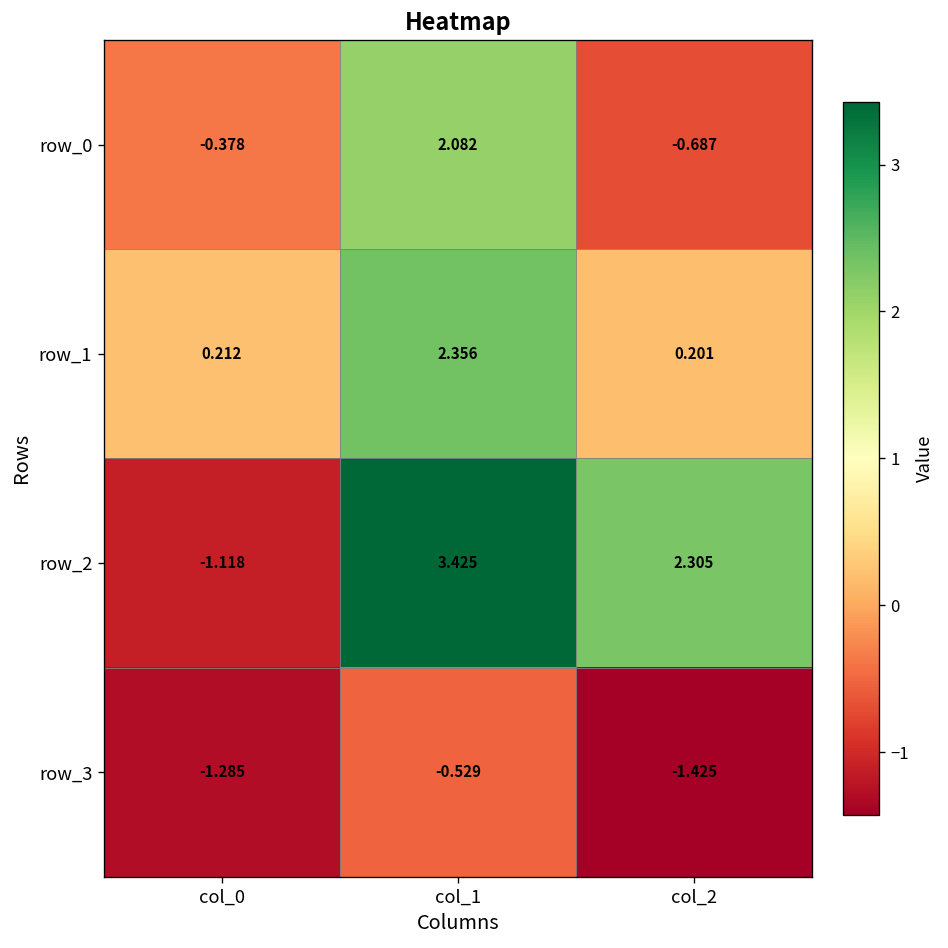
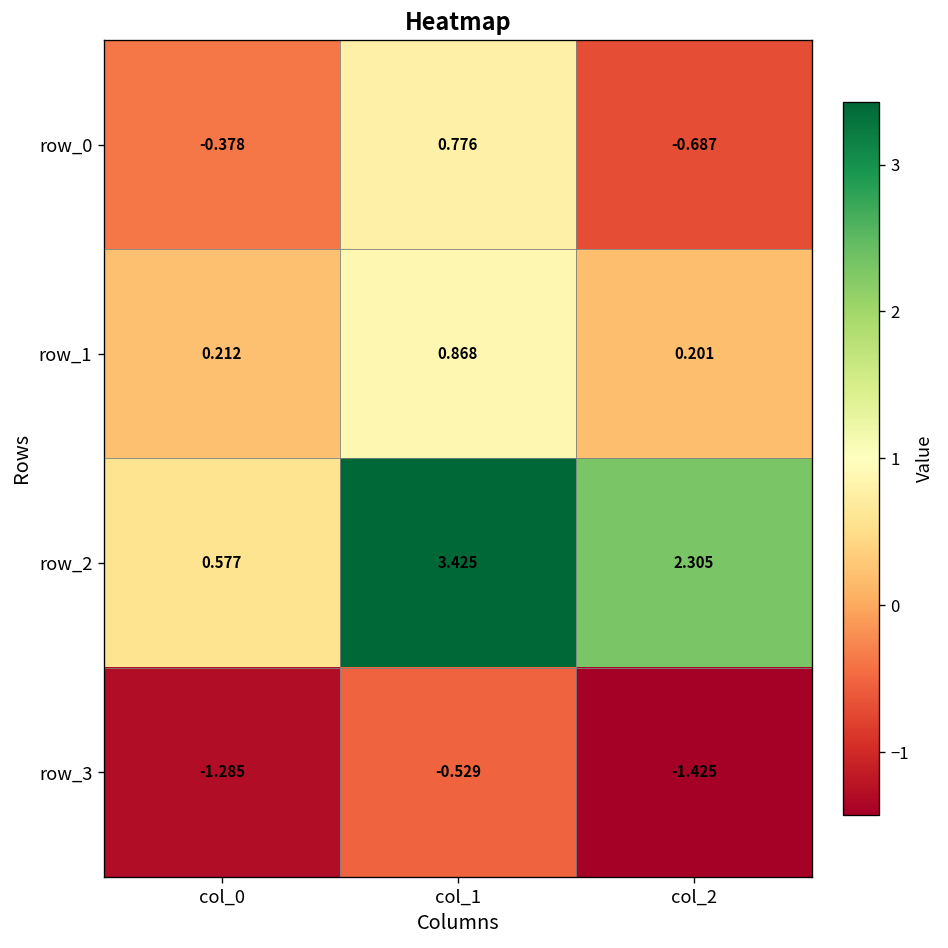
row_0, col_1: 2.082 -> 0.776
row_1, col_1: 2.356 -> 0.868
row_2, col_0: -1.118 -> 0.577
